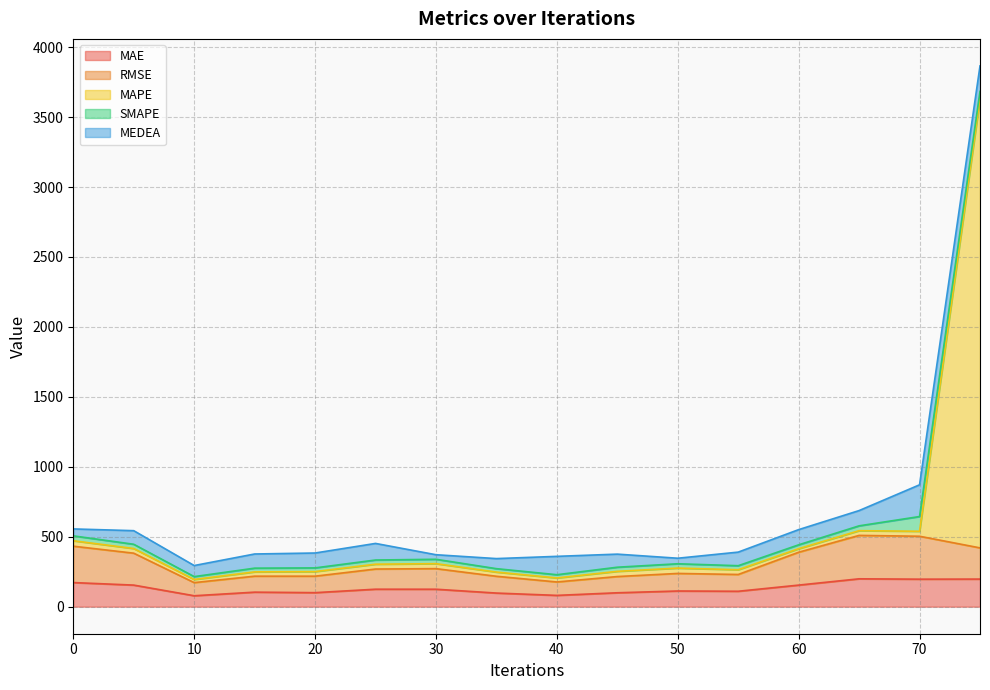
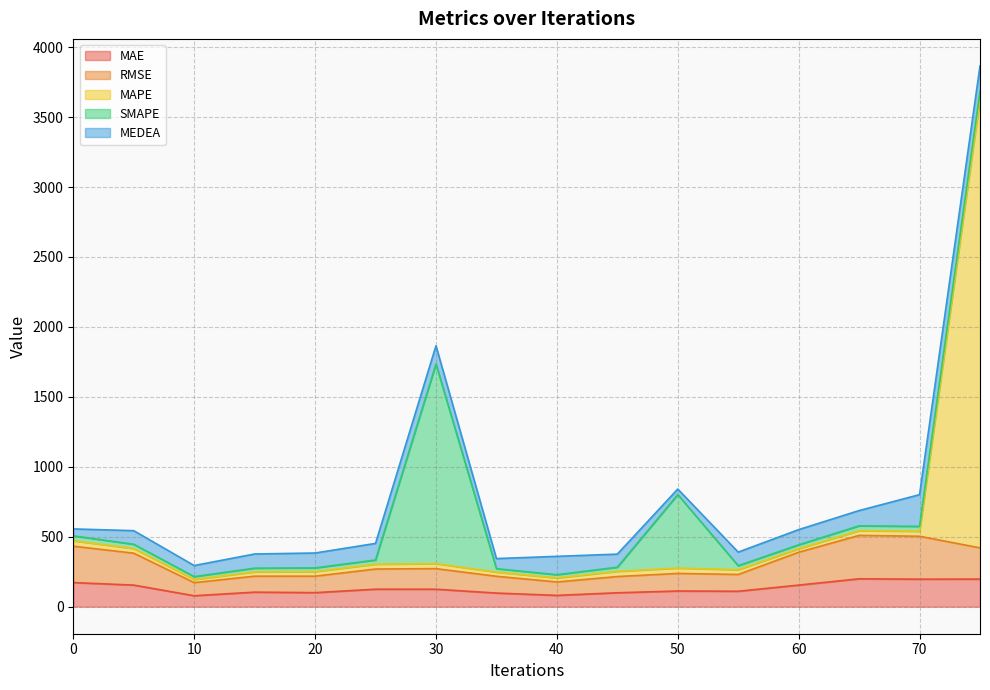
SMAPE, 30: 30 -> 1430
MEDEA, 30: 30 -> 130
SMAPE, 50: 30 -> 530
SMAPE, 70: 110 -> 30
